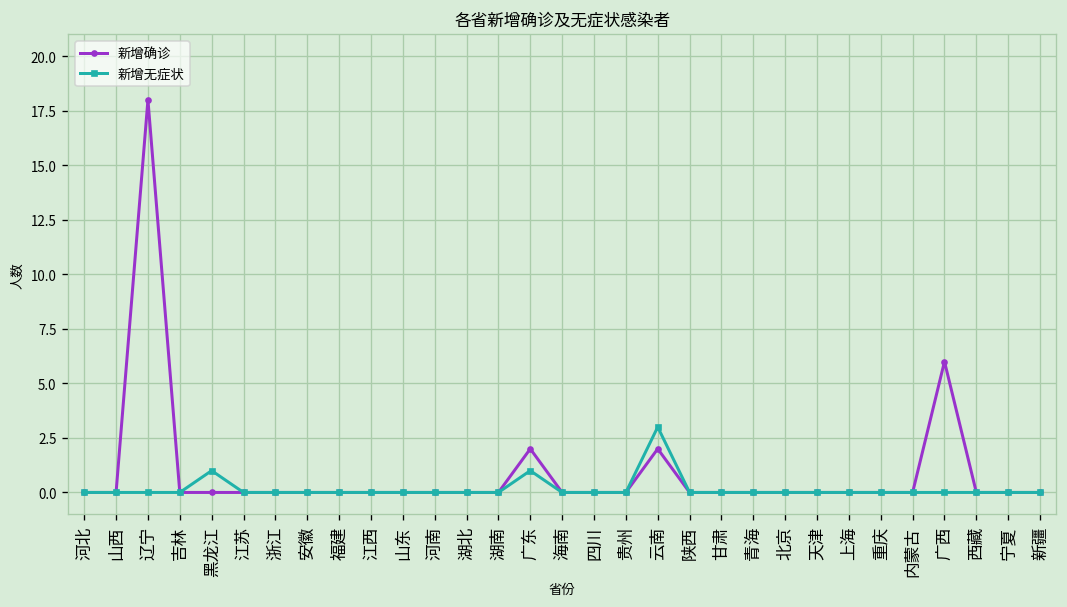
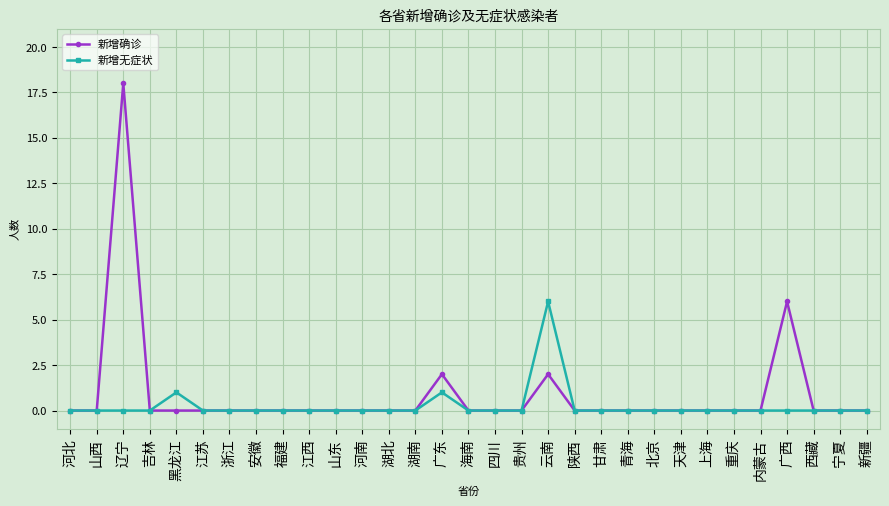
新增无症状, 云南: 3 -> 6
